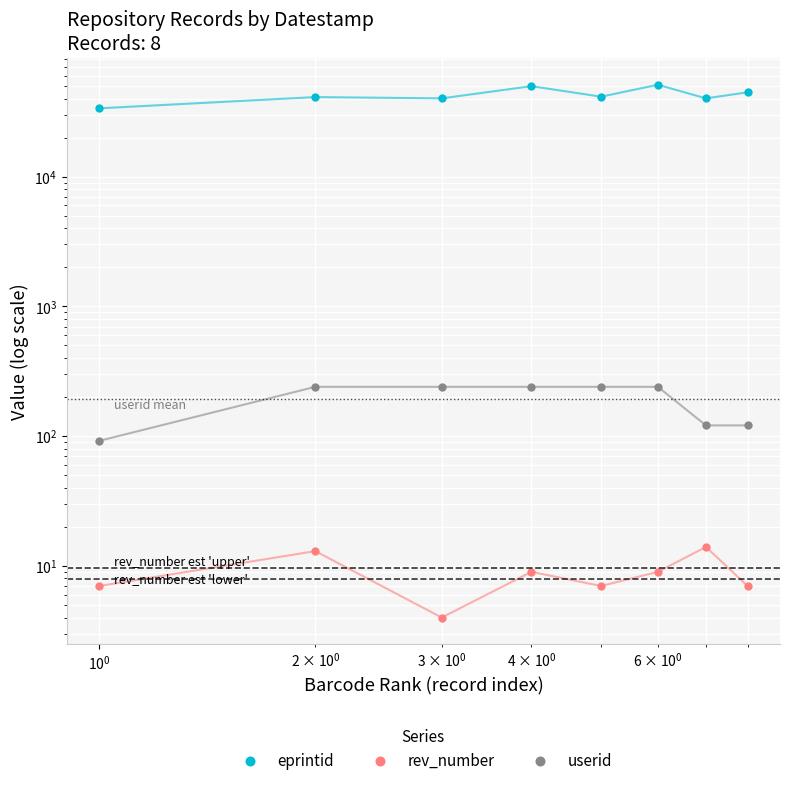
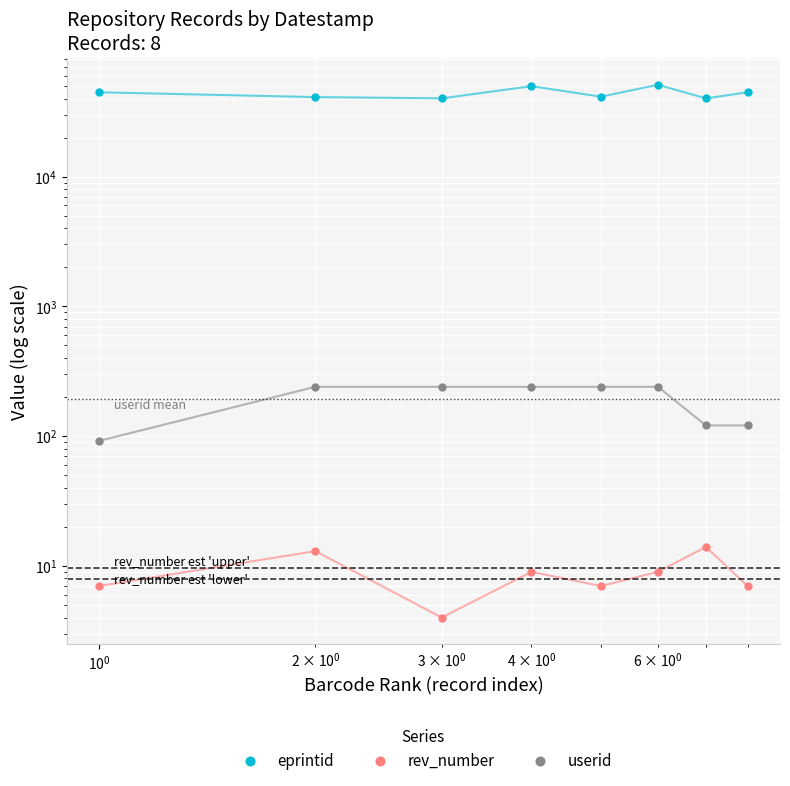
eprintid, 10^0: 34000 -> 45000
